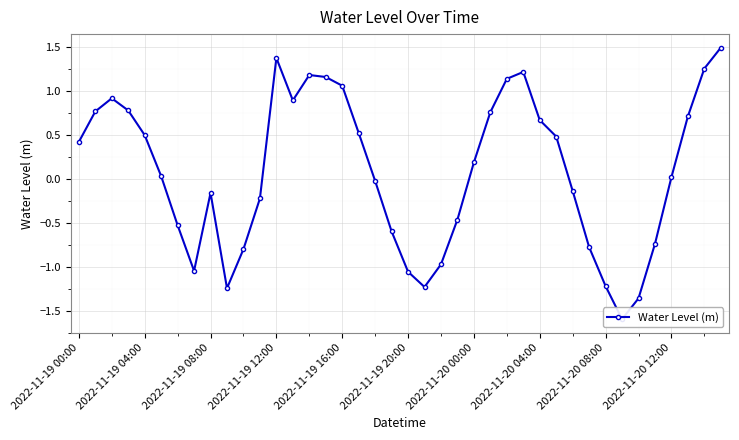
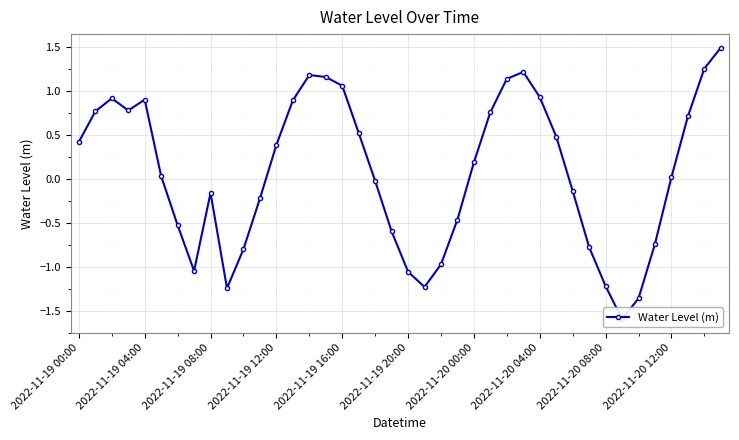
2022-11-19 04:00: 0.5 -> 0.9
2022-11-19 12:00: 1.4 -> 0.4
2022-11-20 04:00: 0.7 -> 0.9
